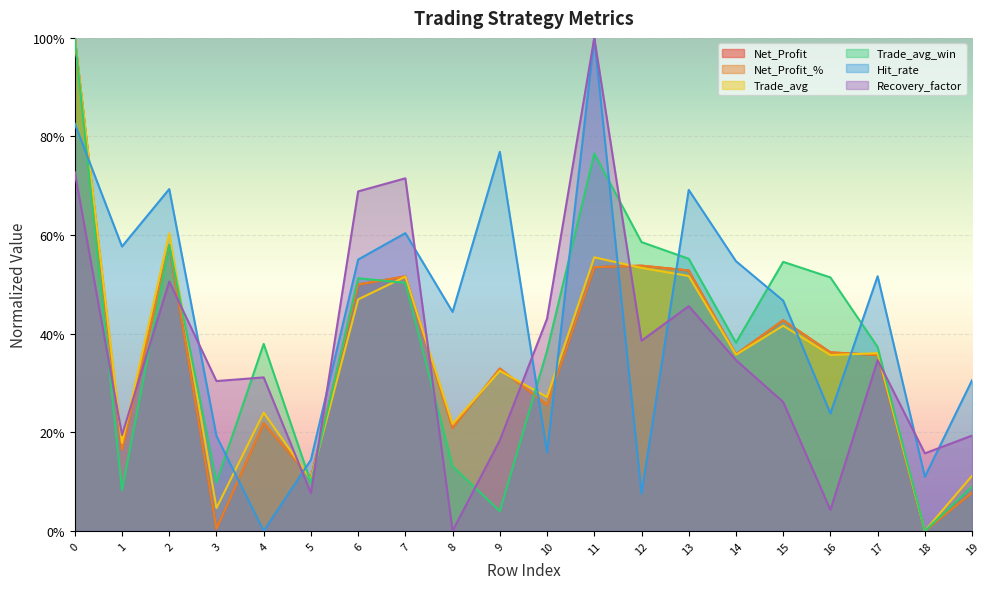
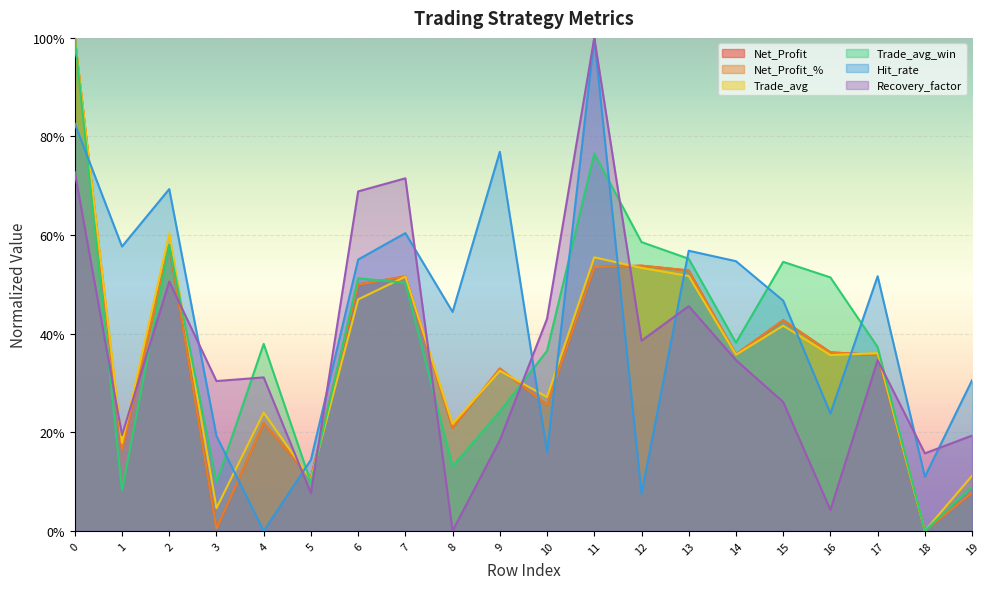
Trade_avg_win, 9: 4% -> 24%
Hit_rate, 13: 69% -> 57%
